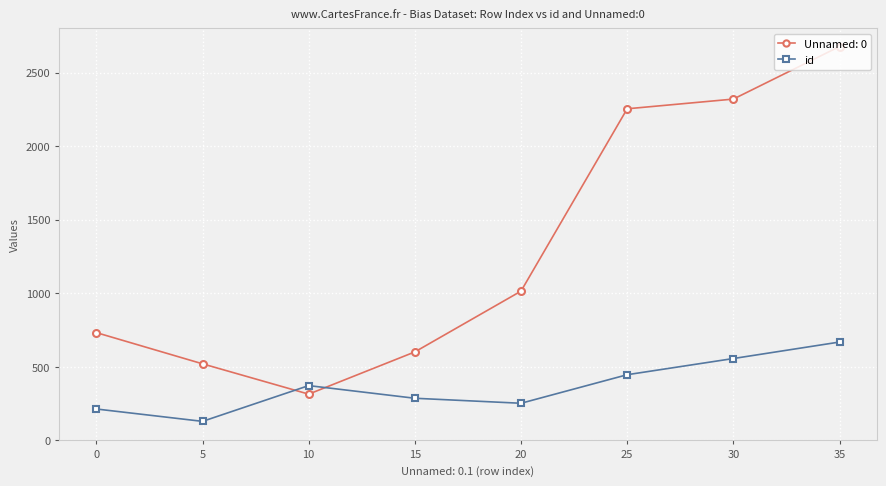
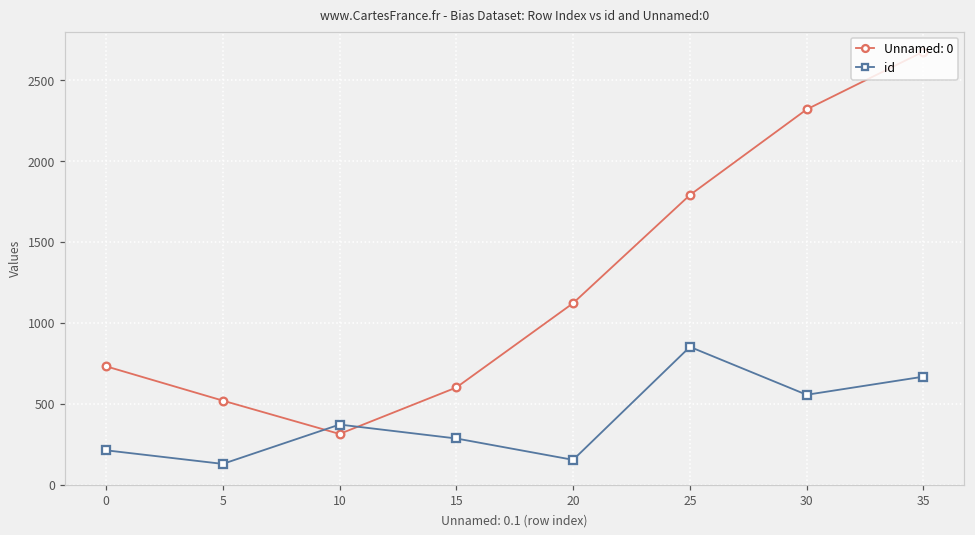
Unnamed: 0, 20: 1020 -> 1120
id, 20: 250 -> 160
Unnamed: 0, 25: 2250 -> 1790
id, 25: 450 -> 850
